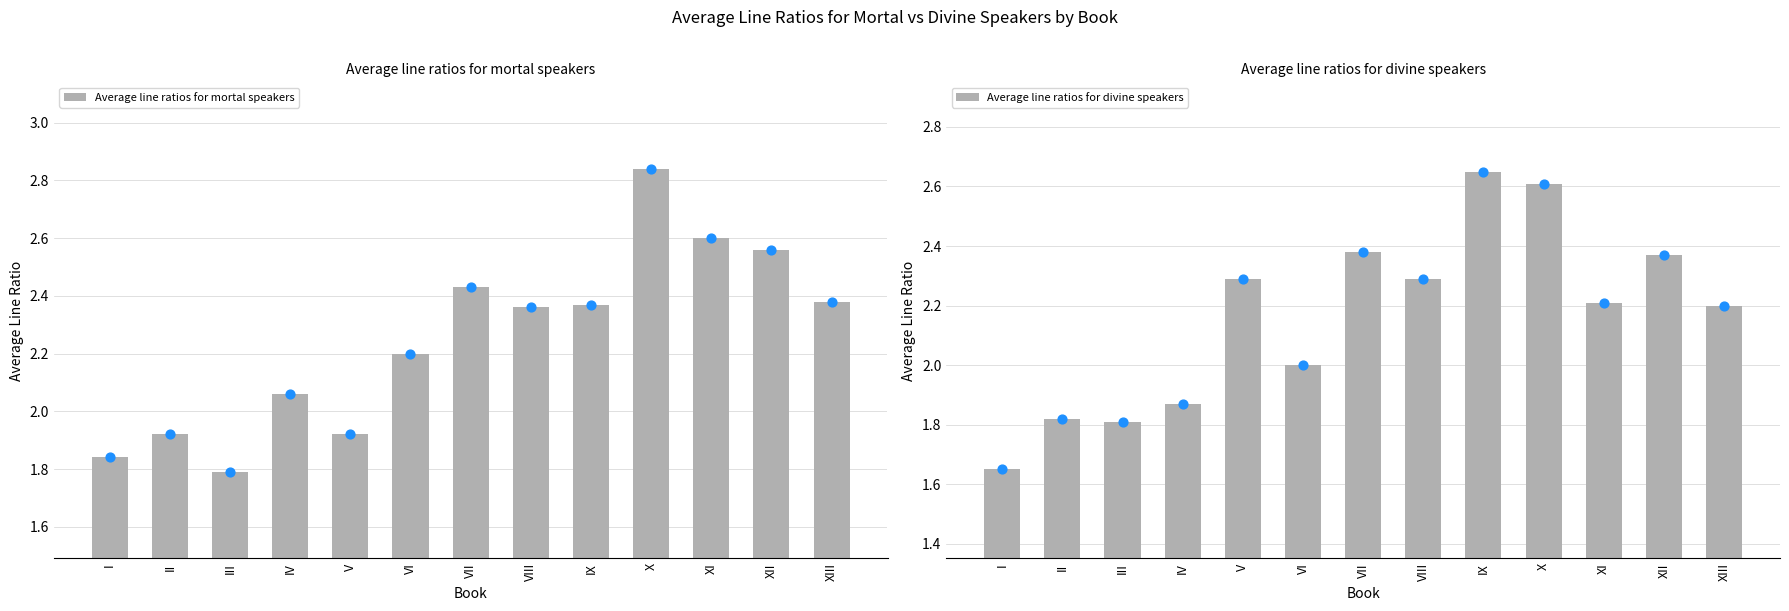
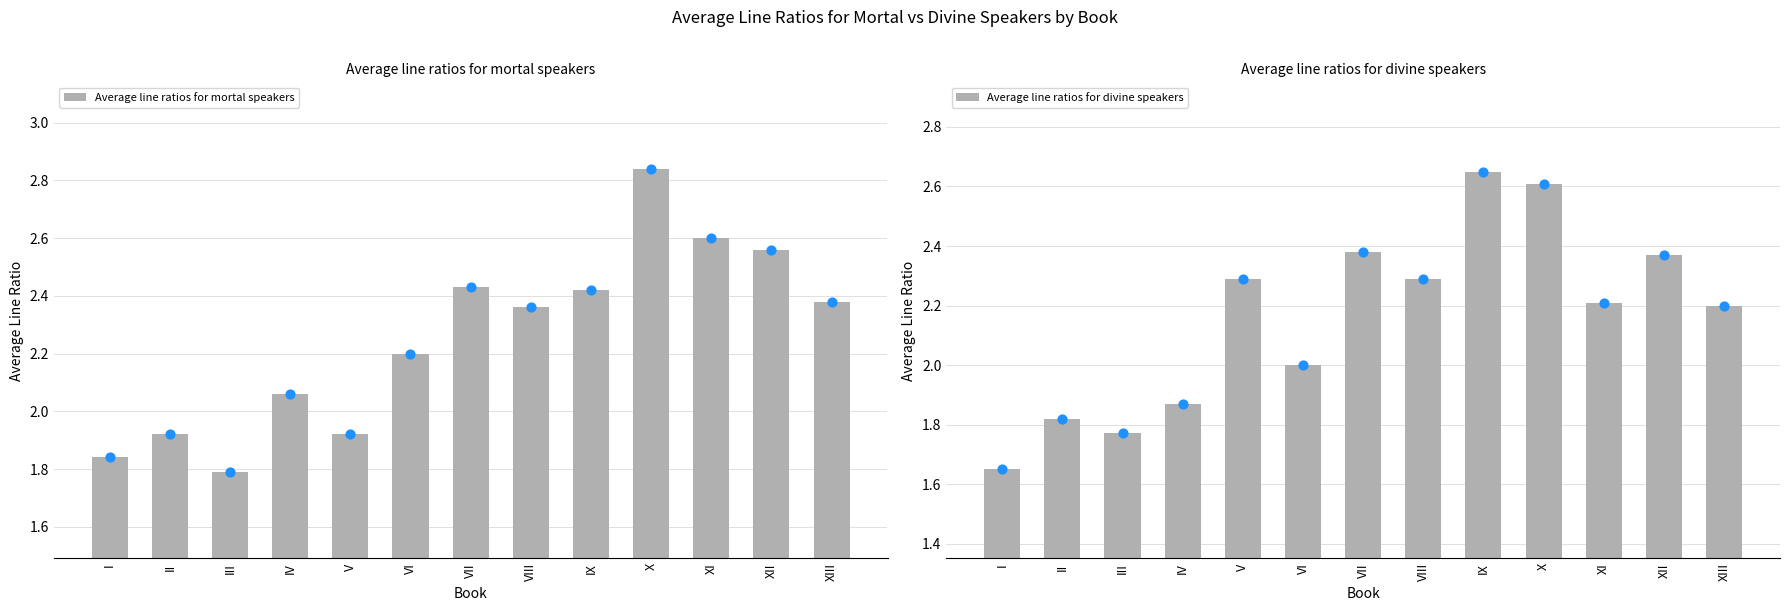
Average line ratios for mortal speakers, Average line ratios for mortal speakers, IX: 2.37 -> 2.42
Average line ratios for divine speakers, III: 1.81 -> 1.77
